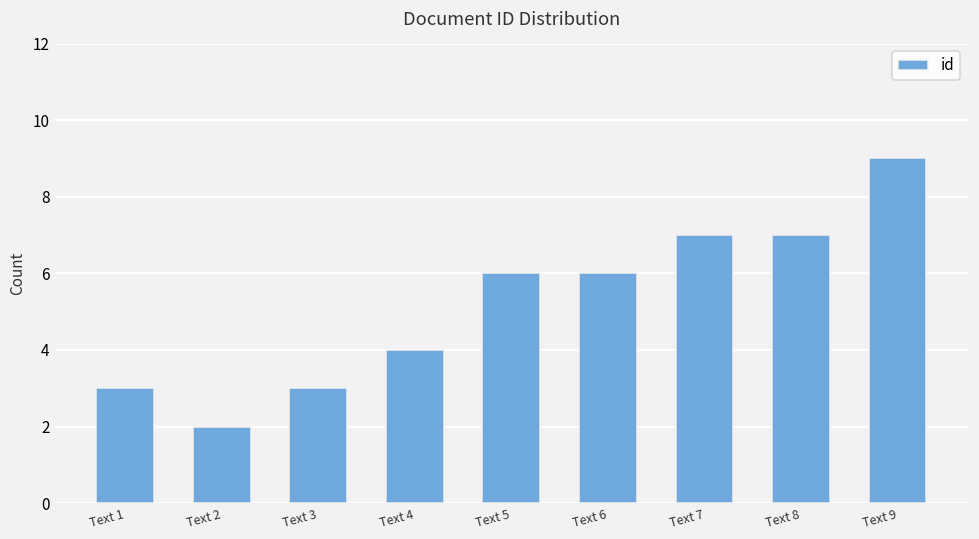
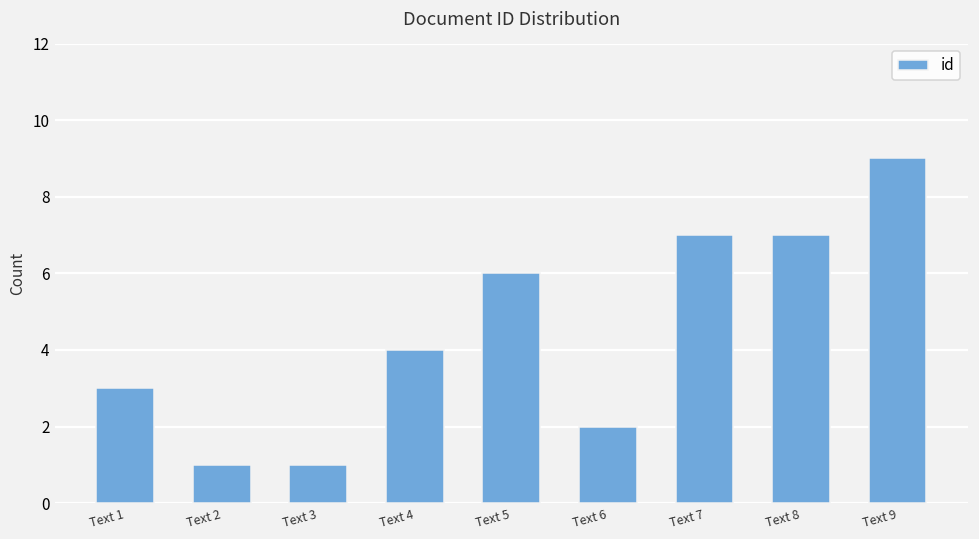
Text 2: 2 -> 1
Text 3: 3 -> 1
Text 6: 6 -> 2
